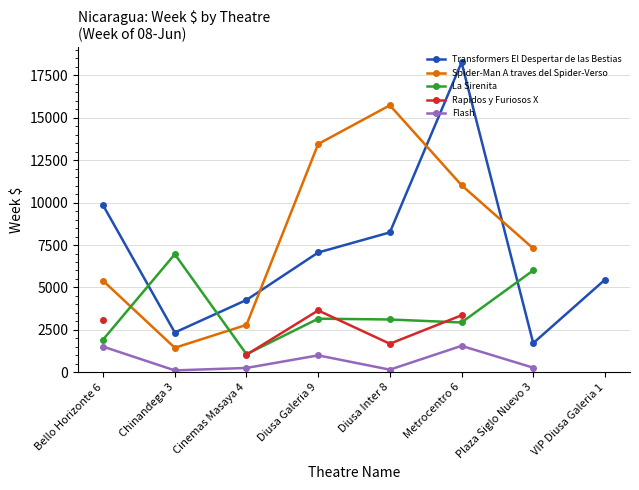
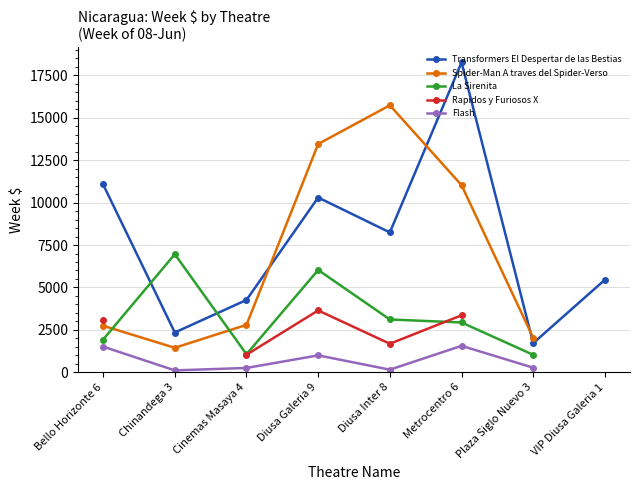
Transformers El Despertar de las Bestias, Bello Horizonte 6: 9800 -> 11100
Spider-Man A traves del Spider-Verso, Bello Horizonte 6: 5400 -> 2700
Transformers El Despertar de las Bestias, Diusa Galeria 9: 7100 -> 10300
La Sirenita, Diusa Galeria 9: 3200 -> 6000
Spider-Man A traves del Spider-Verso, Plaza Siglo Nuevo 3: 7300 -> 2000
La Sirenita, Plaza Siglo Nuevo 3: 6000 -> 1000
